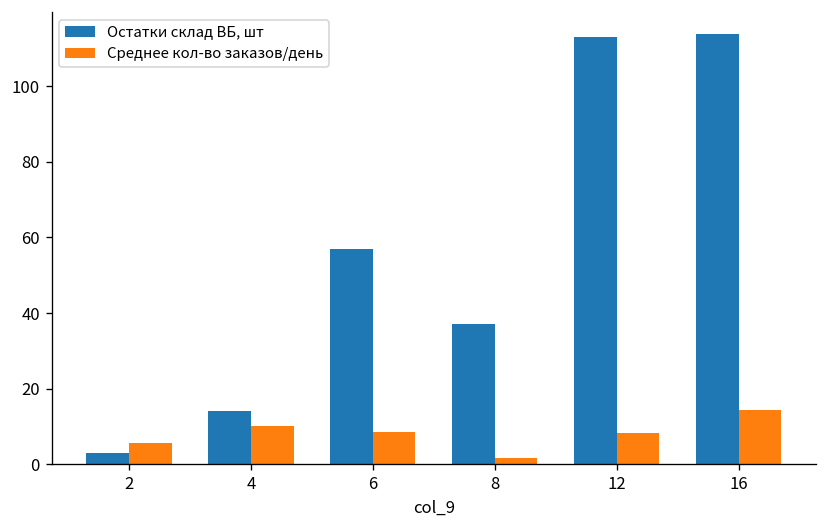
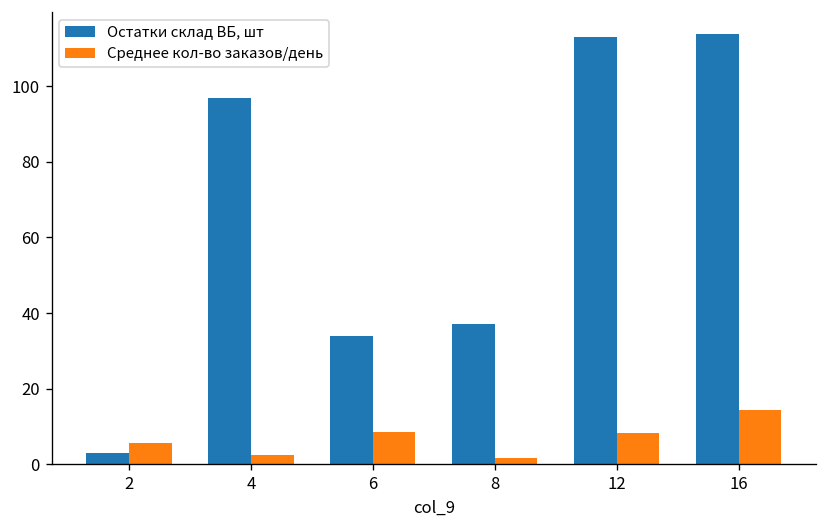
Остатки склад ВБ, шт, 4: 14 -> 97
Среднее кол-во заказов/день, 4: 10 -> 2
Остатки склад ВБ, шт, 6: 57 -> 34
